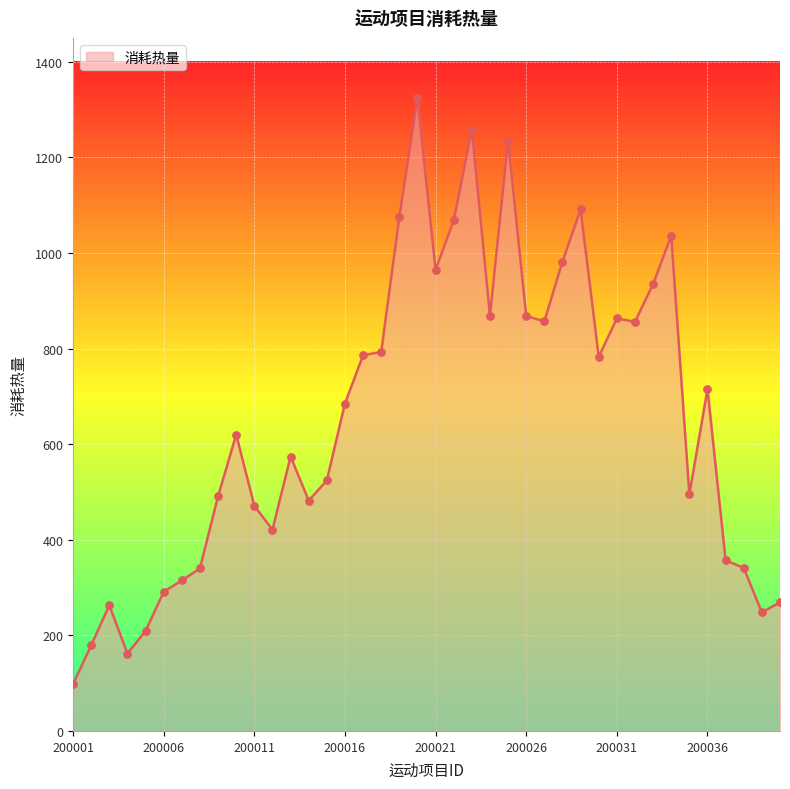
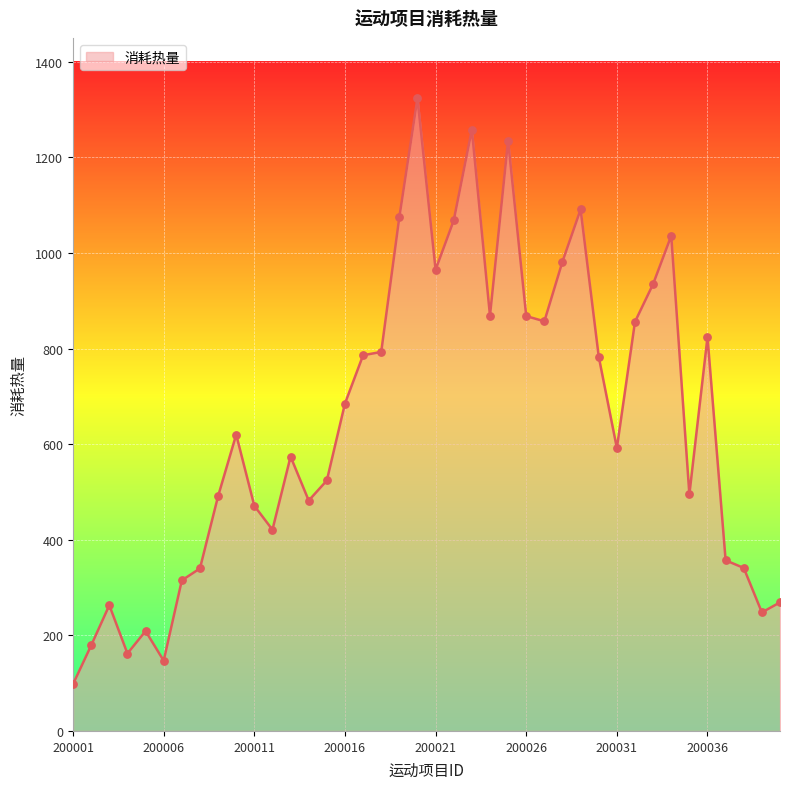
200006: 290 -> 150
200031: 860 -> 590
200036: 720 -> 820
